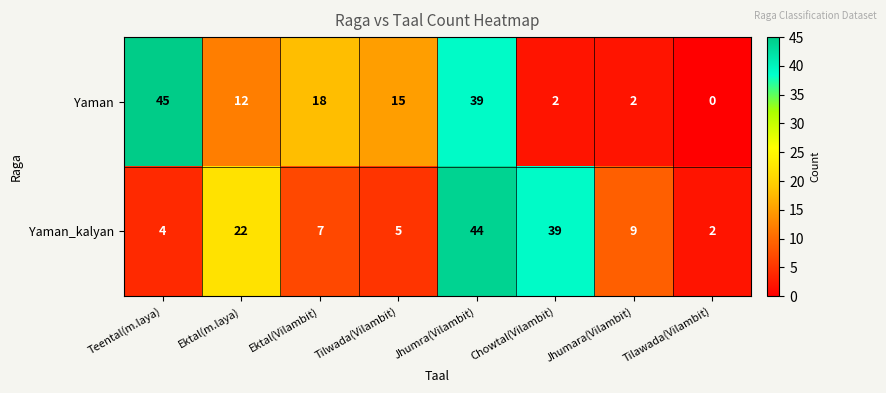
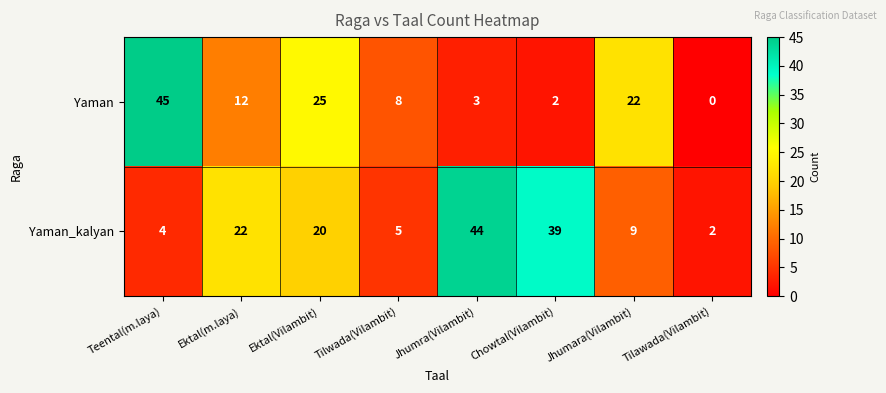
Yaman, Ektal(Vilambit): 18 -> 25
Yaman, Tilwada(Vilambit): 15 -> 8
Yaman, Jhumra(Vilambit): 39 -> 3
Yaman, Jhumara(Vilambit): 2 -> 22
Yaman_kalyan, Ektal(Vilambit): 7 -> 20
